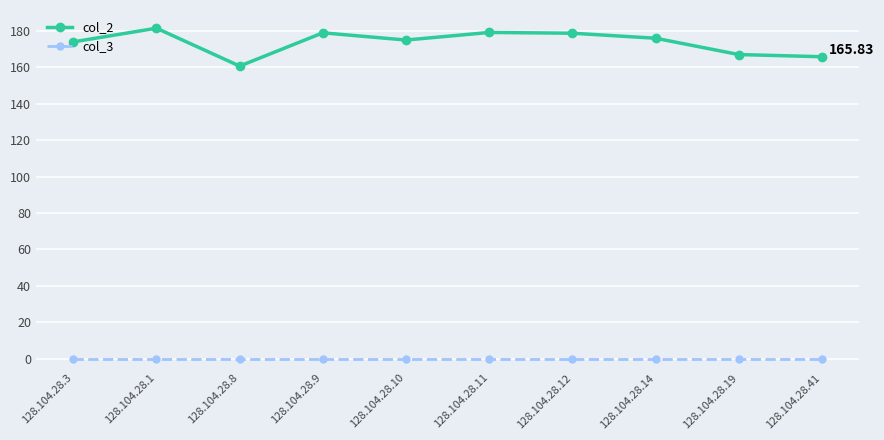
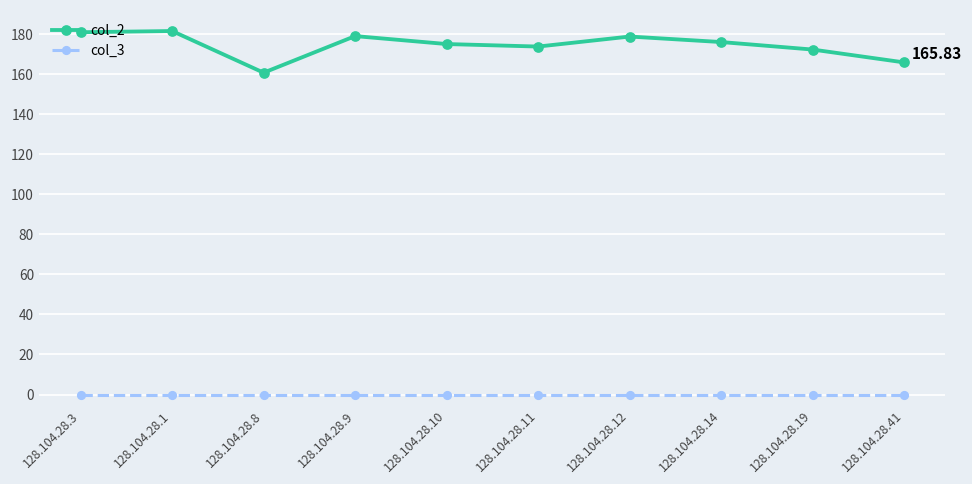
col_2, 128.104.28.3: 174 -> 181
col_2, 128.104.28.11: 179 -> 174
col_2, 128.104.28.19: 167 -> 172
